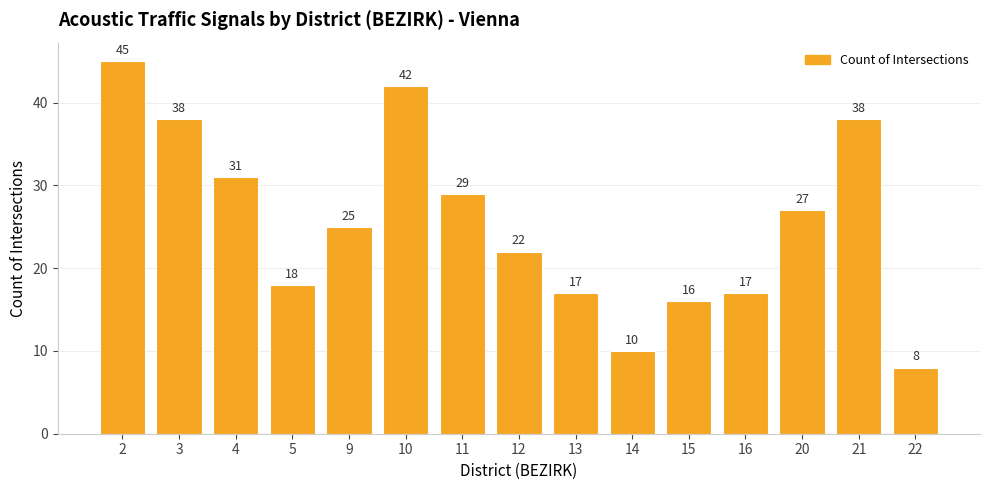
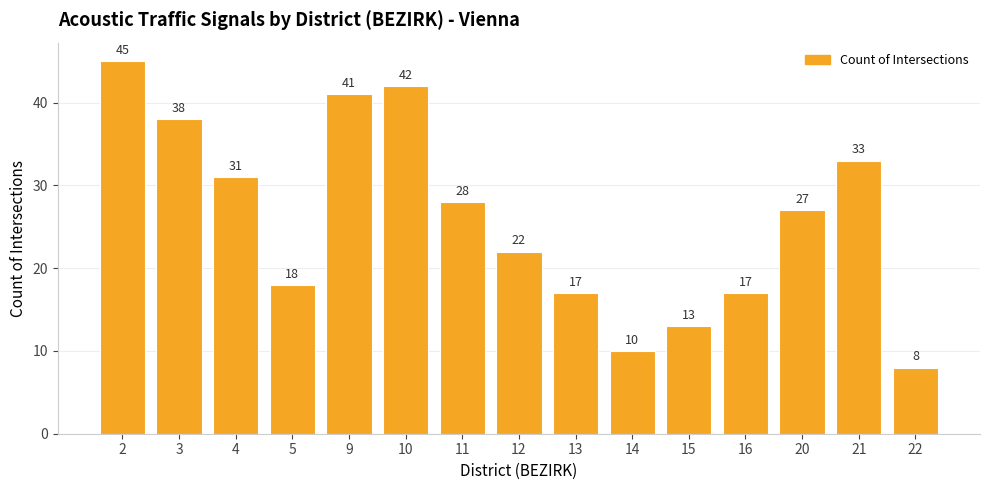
9: 25 -> 41
11: 29 -> 28
15: 16 -> 13
21: 38 -> 33
